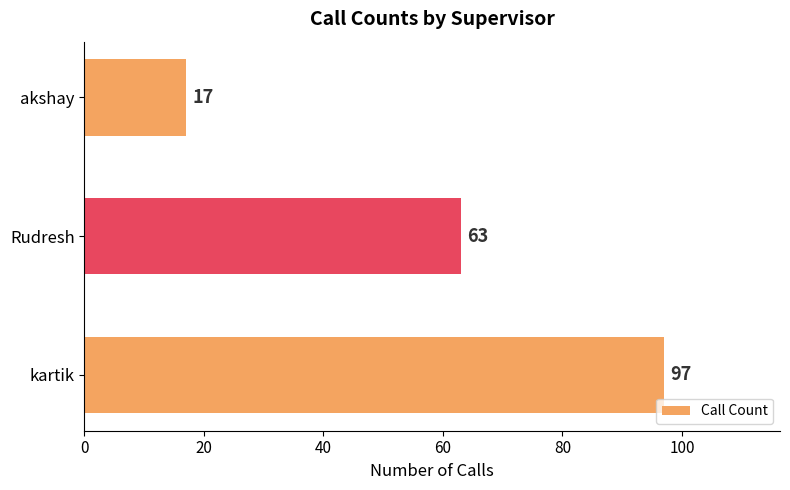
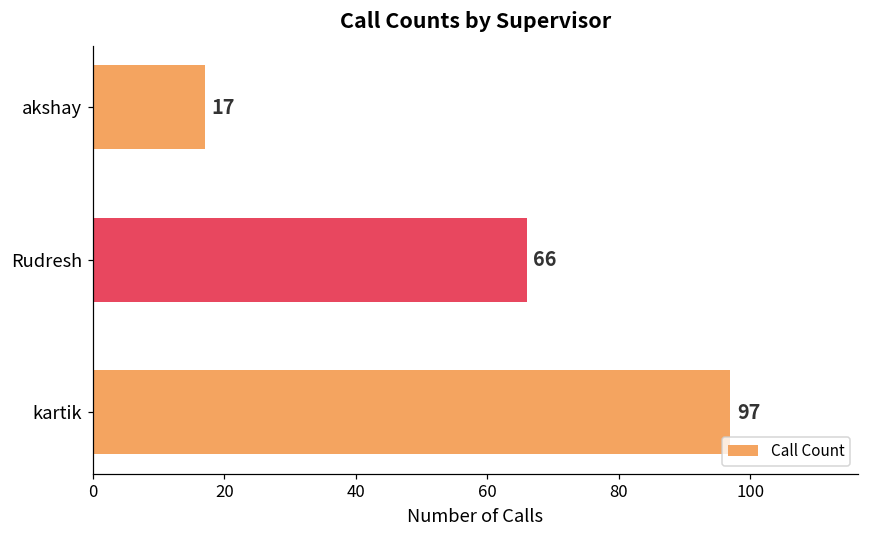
Rudresh: 63 -> 66
